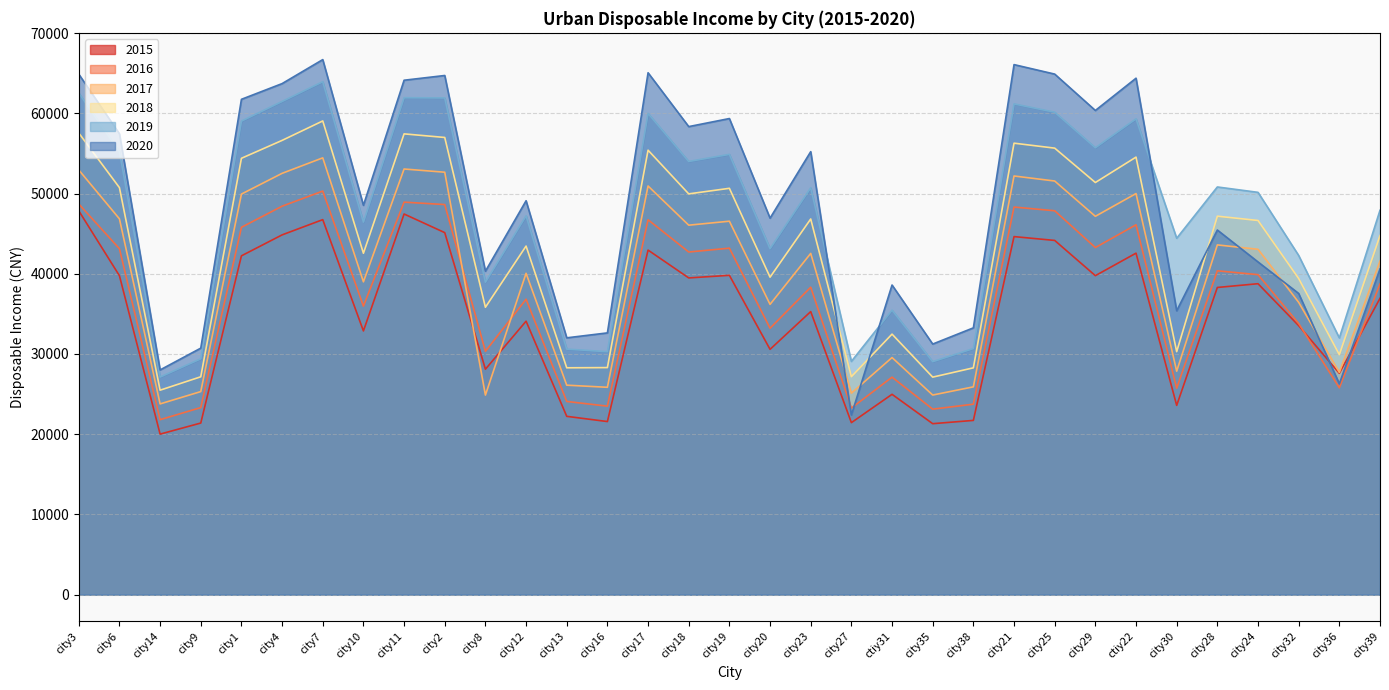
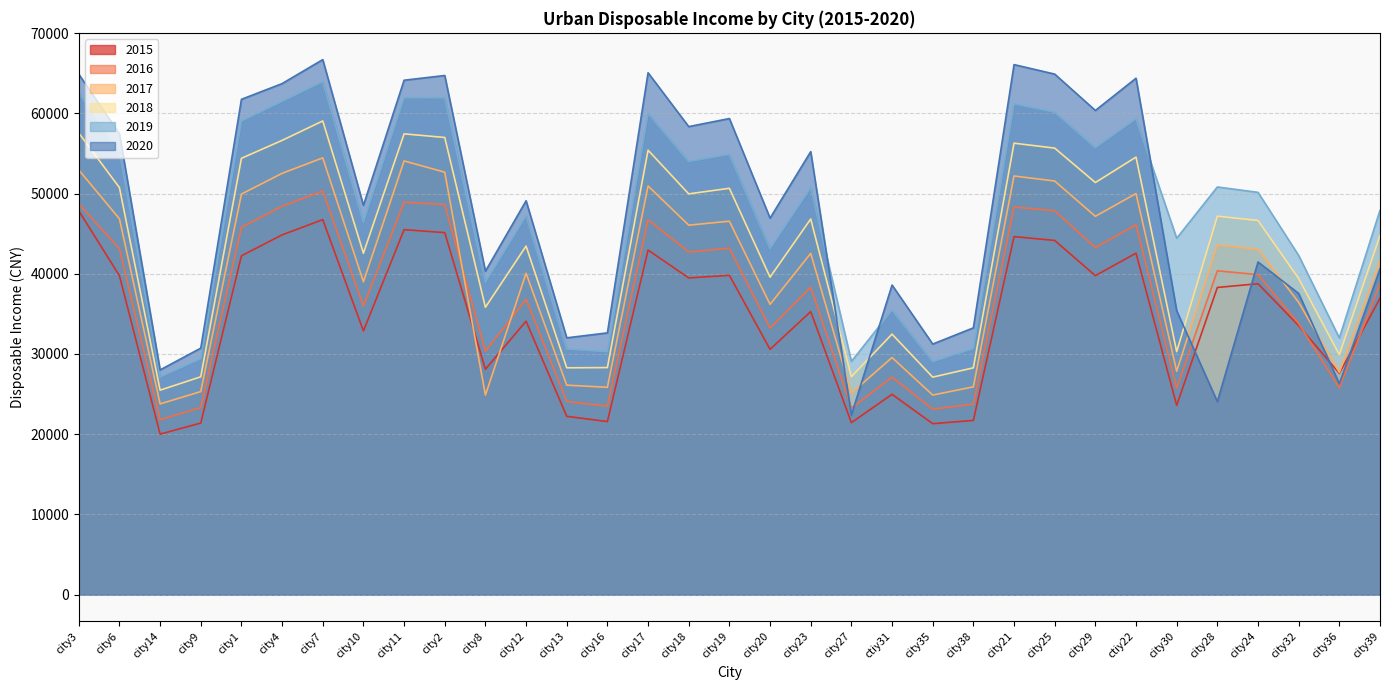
2015, city11: 47000 -> 45000
2017, city11: 53000 -> 54000
2020, city28: 45000 -> 24000
